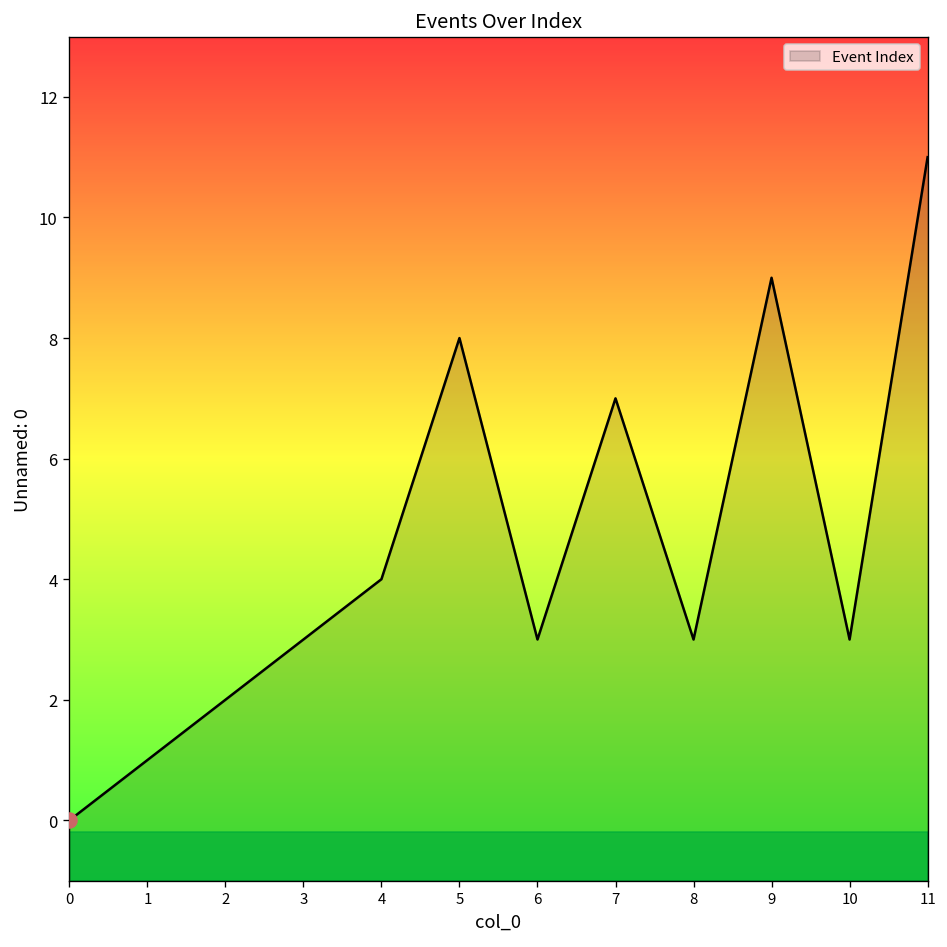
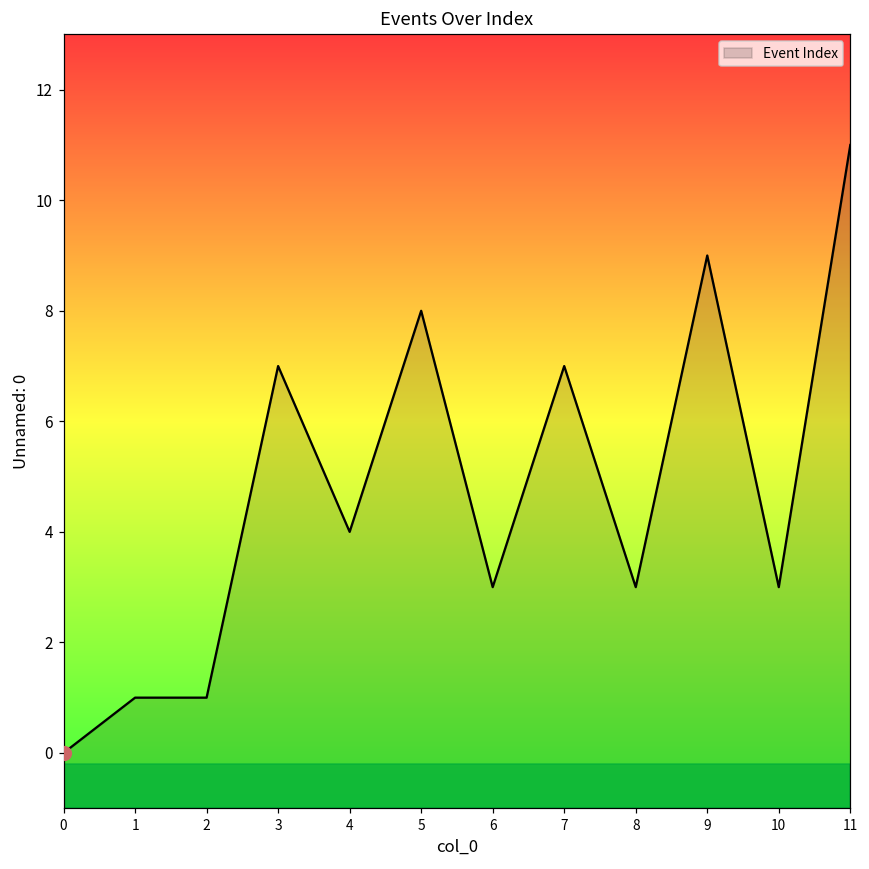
Event Index, 2: 2 -> 1
Event Index, 3: 3 -> 7
